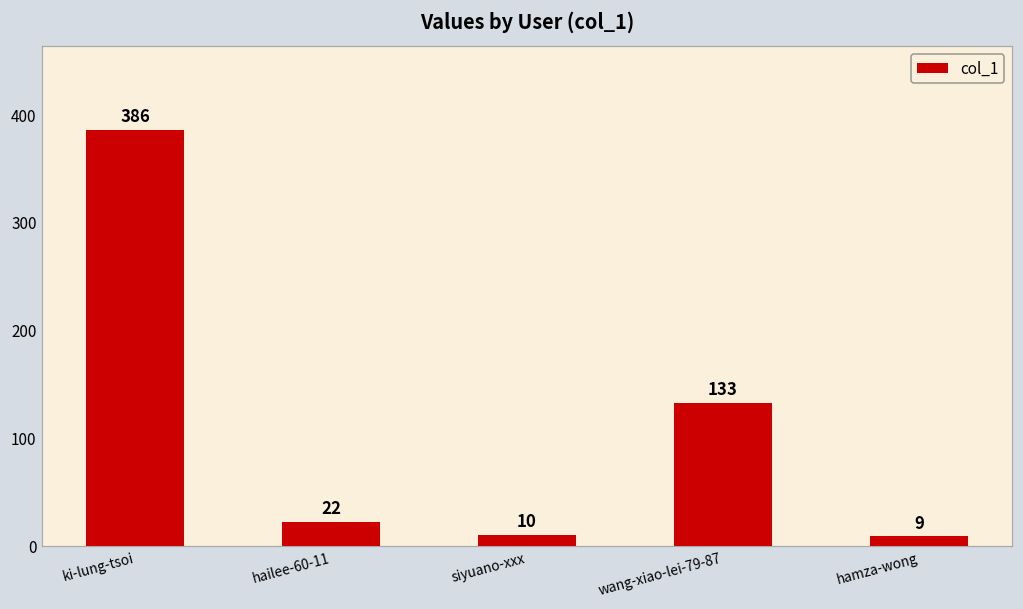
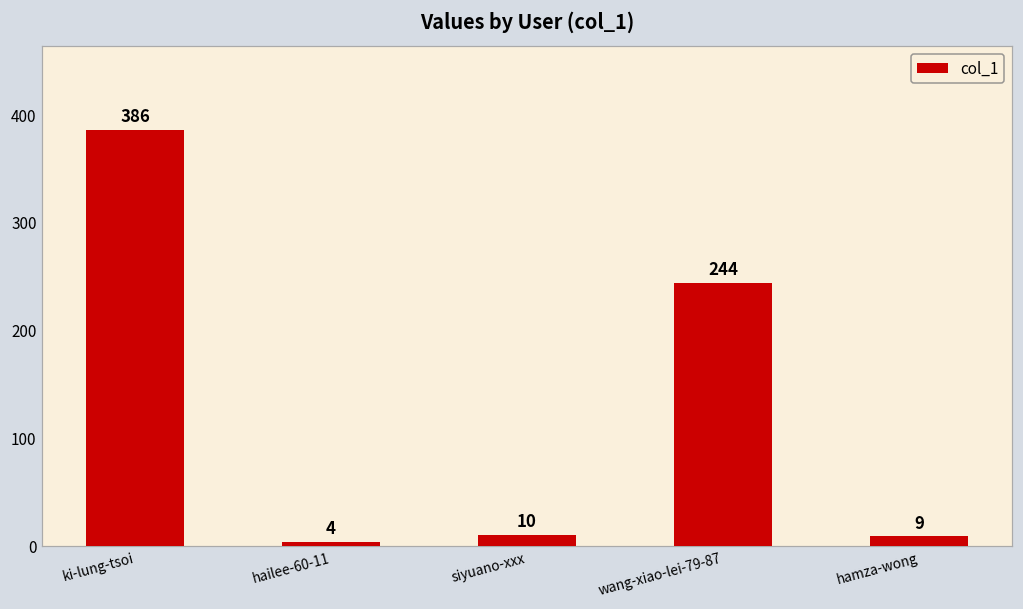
hailee-60-11: 22 -> 4
wang-xiao-lei-79-87: 133 -> 244
